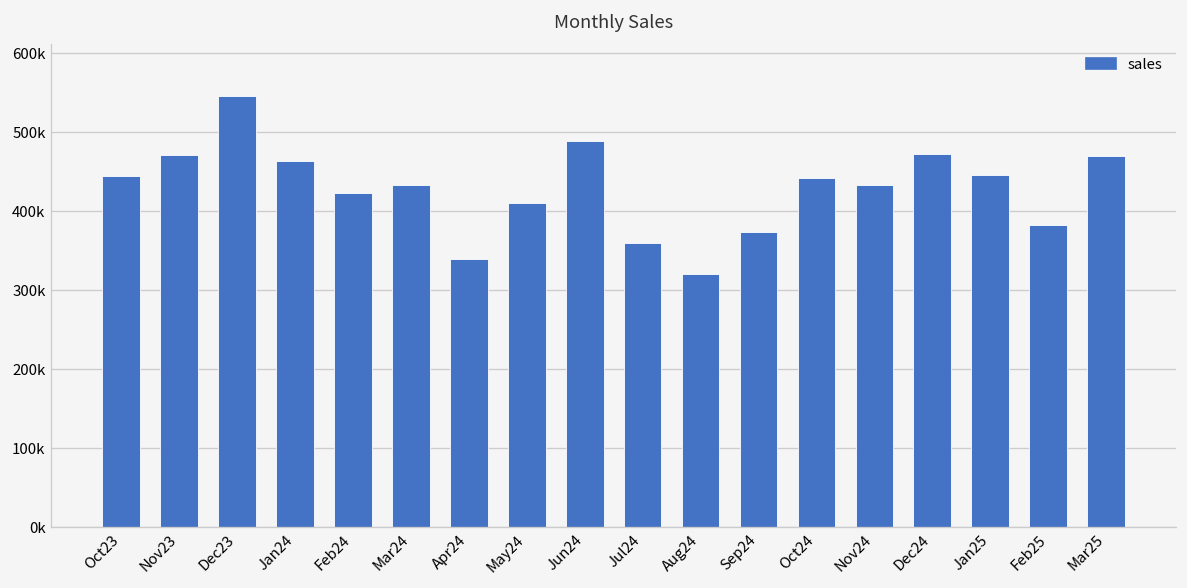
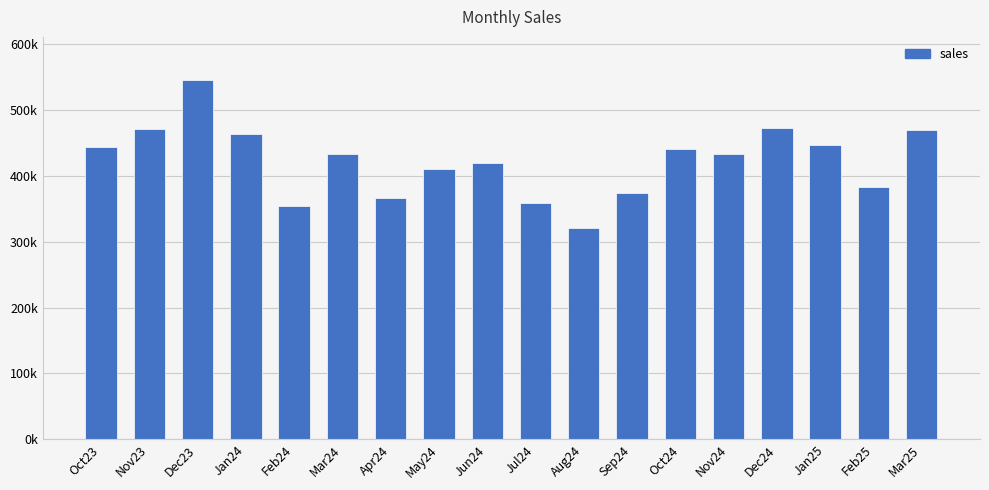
Feb24: 420000 -> 350000
Apr24: 340000 -> 370000
Jun24: 490000 -> 420000
